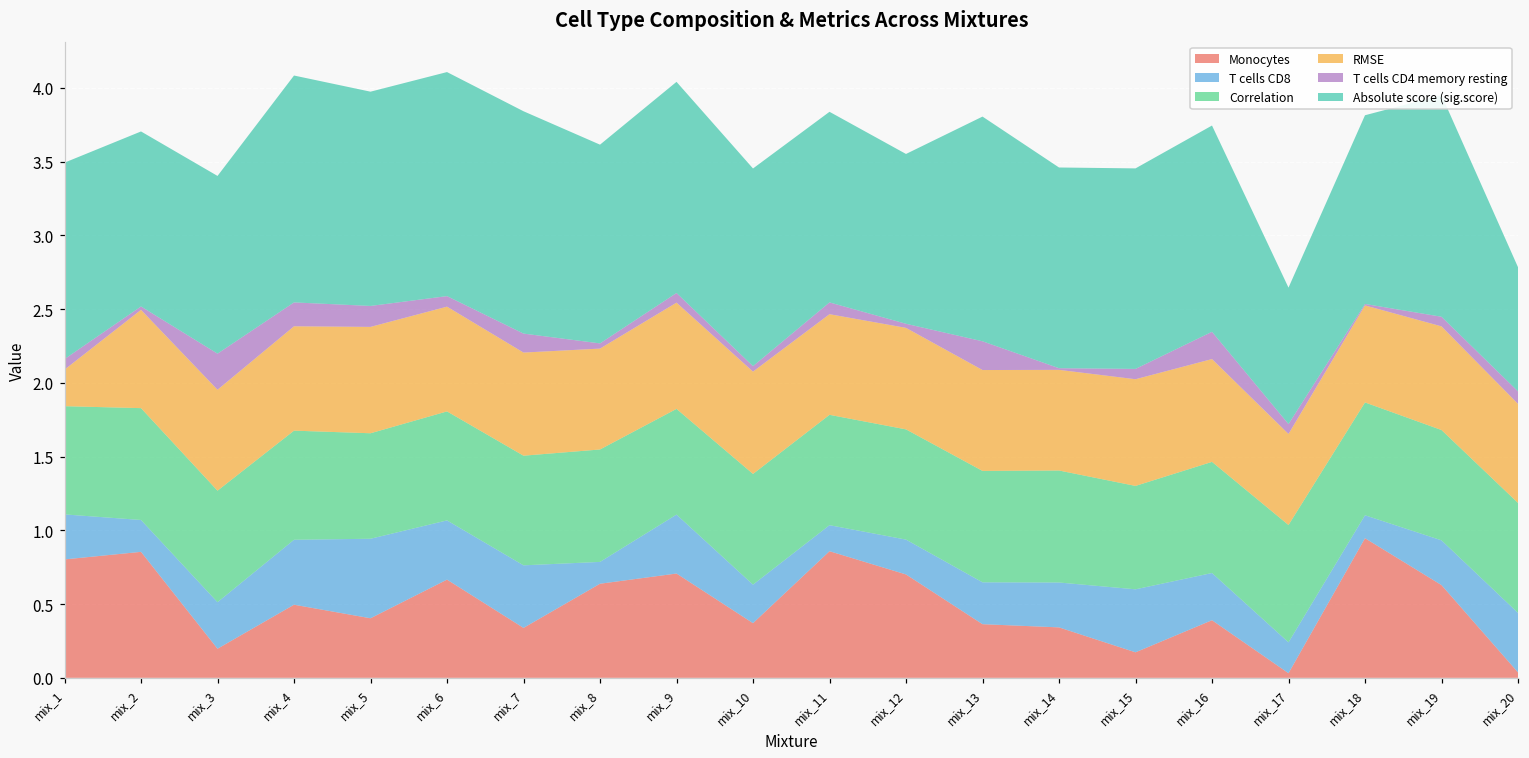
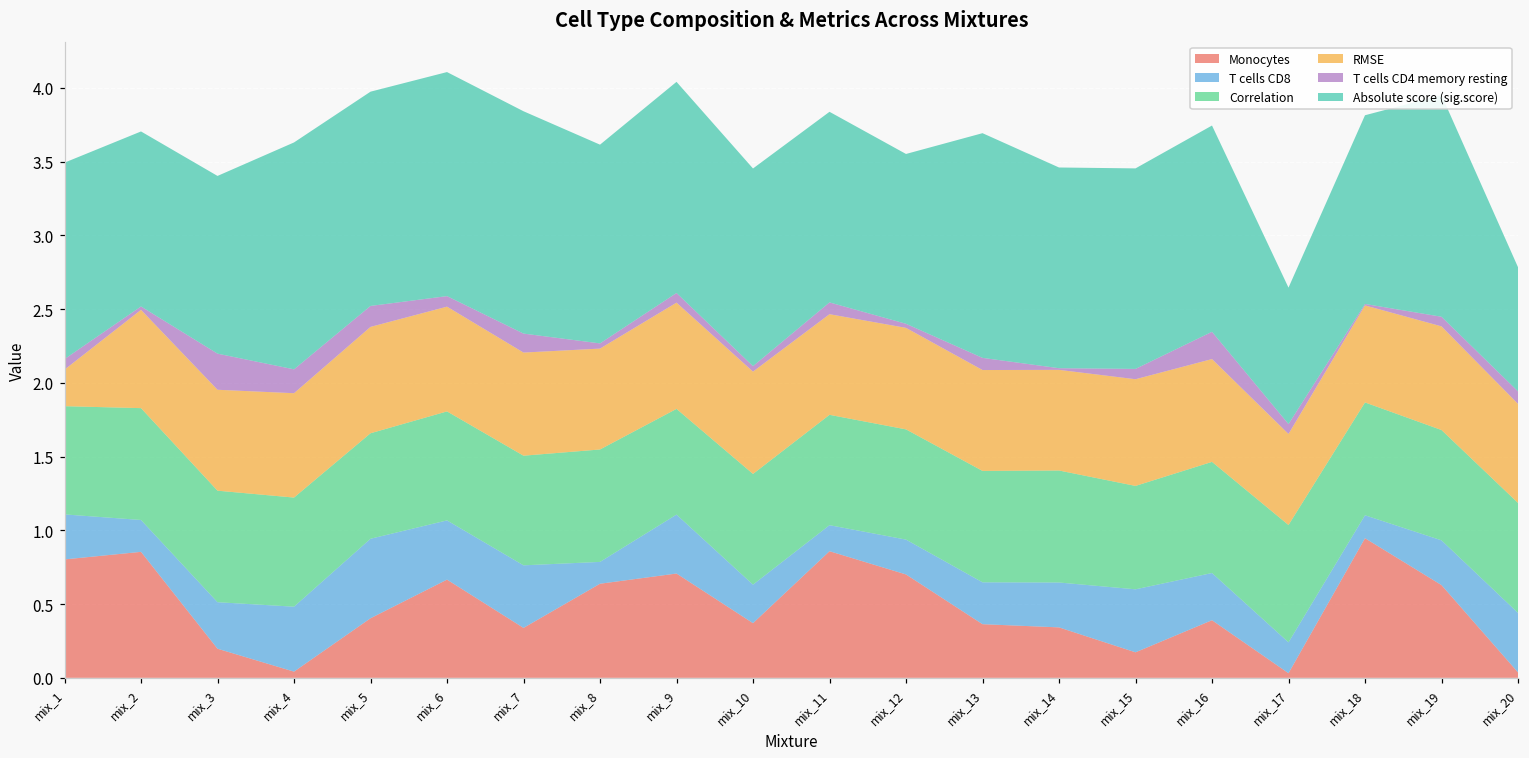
Monocytes, mix_4: 0.50 -> 0.04
T cells CD4 memory resting, mix_13: 0.19 -> 0.08
